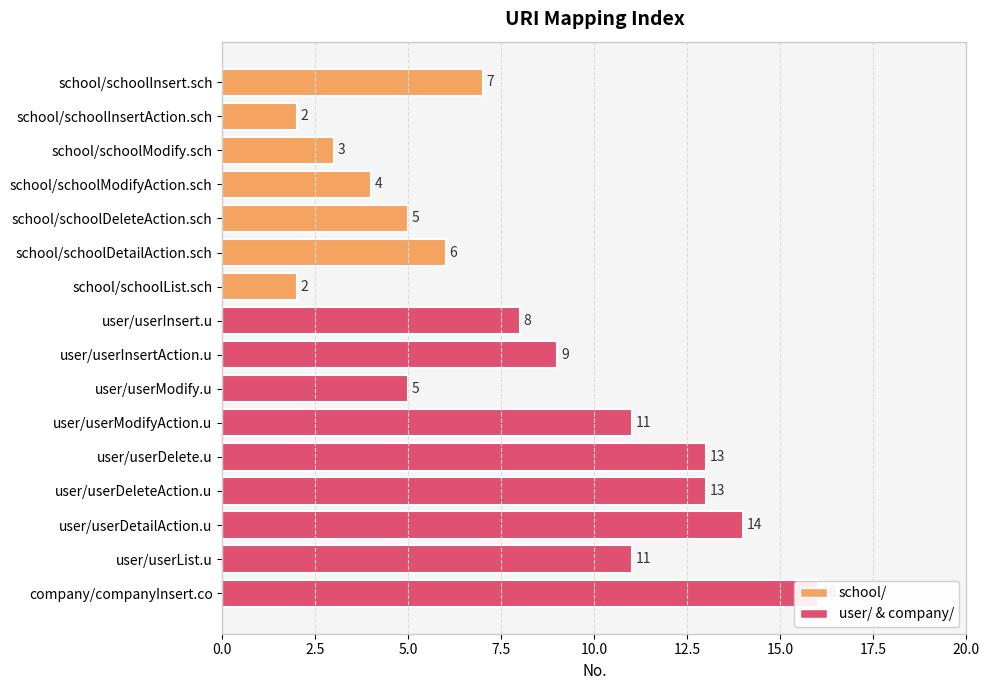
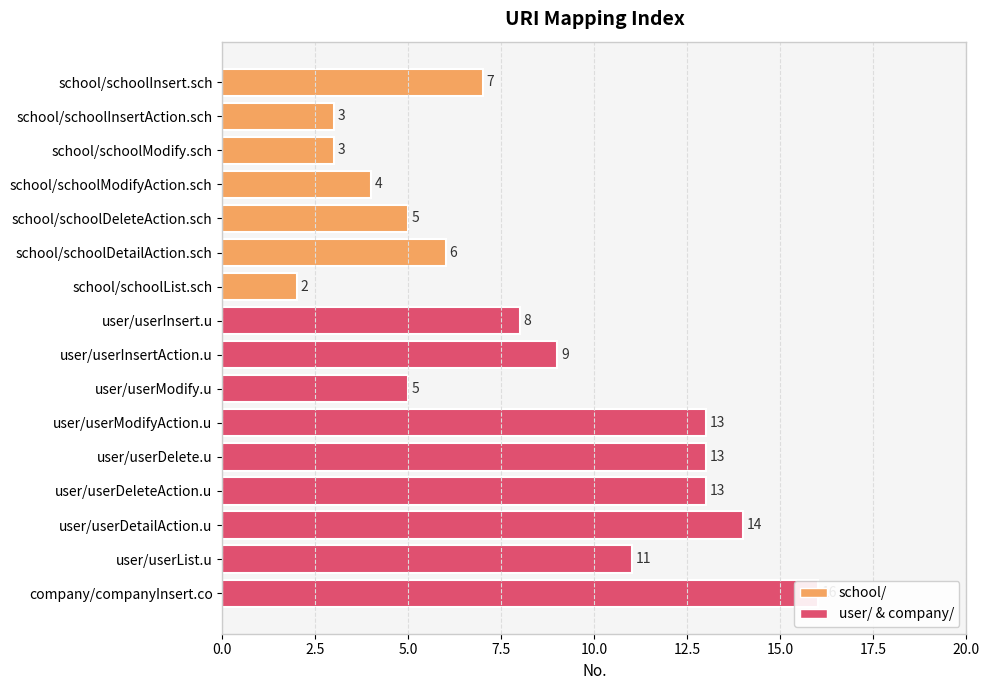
school/schoolInsertAction.sch: 2 -> 3
user/userModifyAction.u: 11 -> 13
